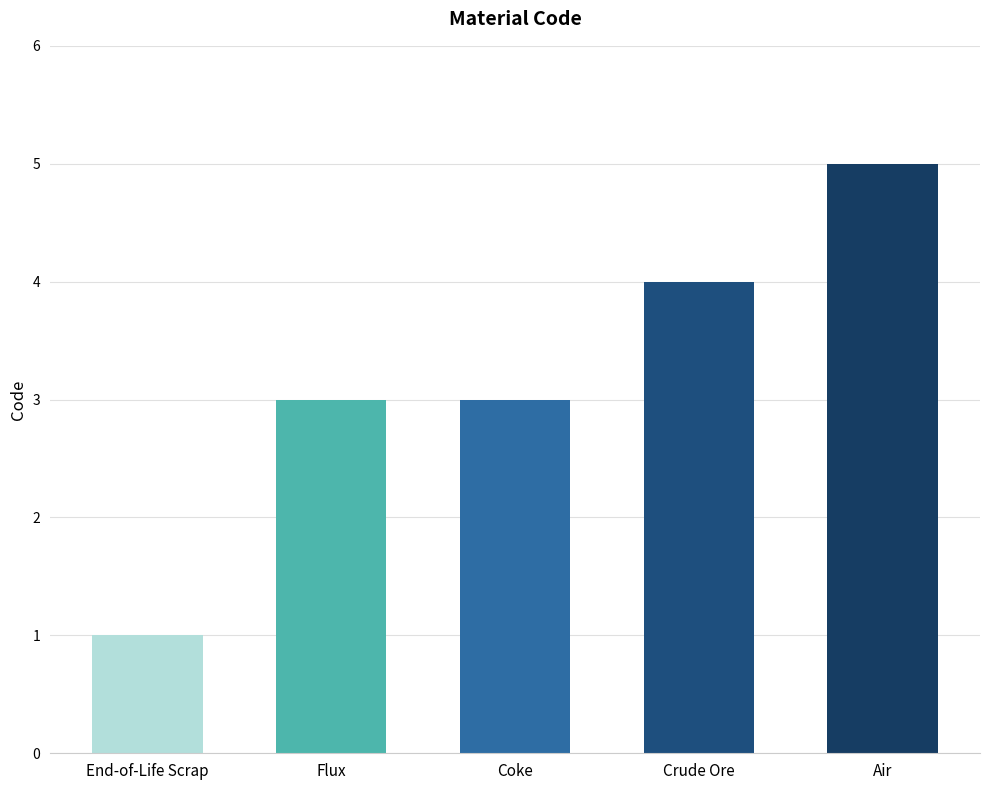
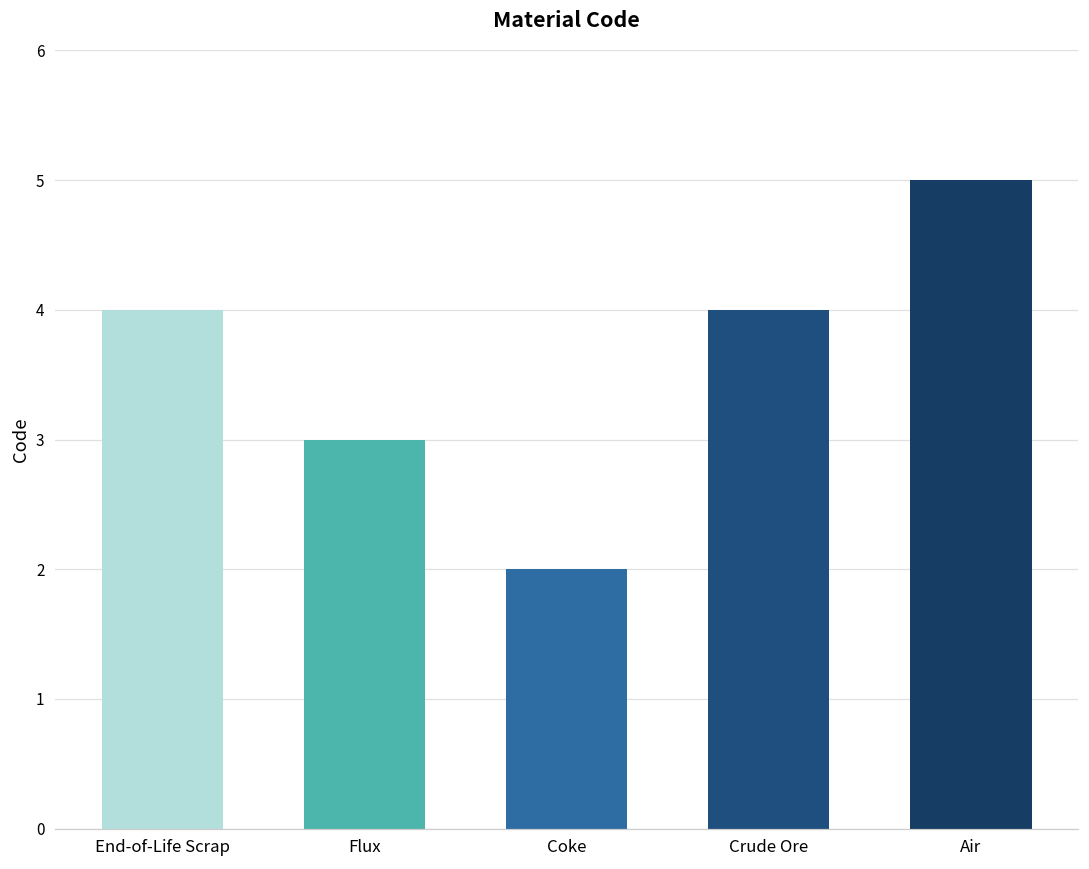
End-of-Life Scrap: 1 -> 4
Coke: 3 -> 2
